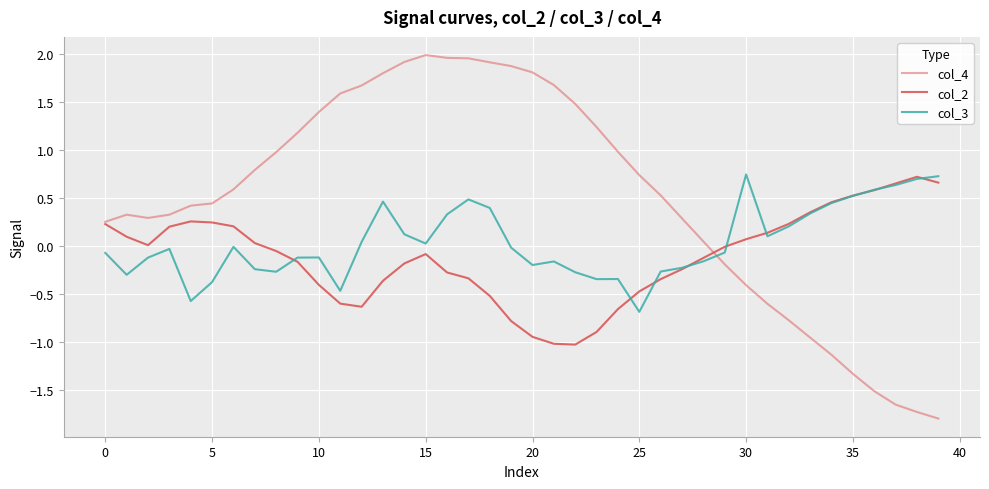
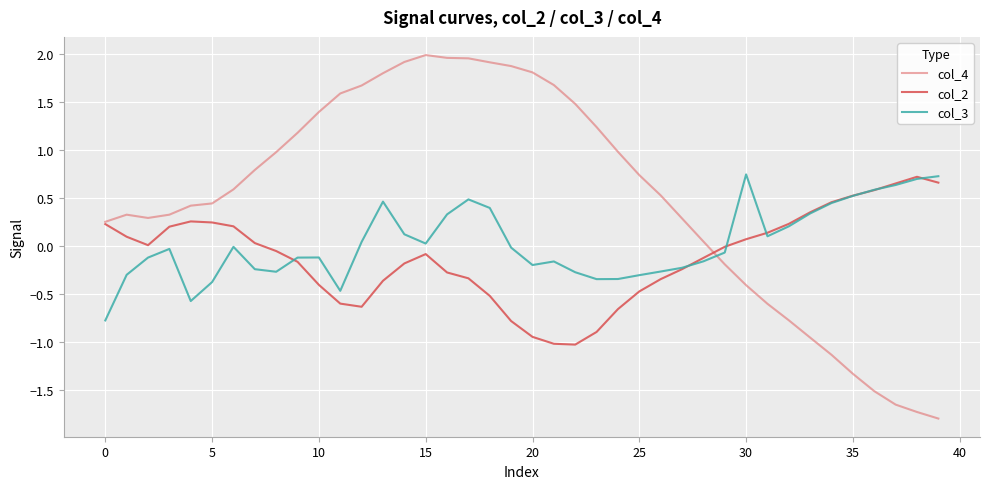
col_3, 0: -0.1 -> -0.8
col_3, 25: -0.7 -> -0.3
